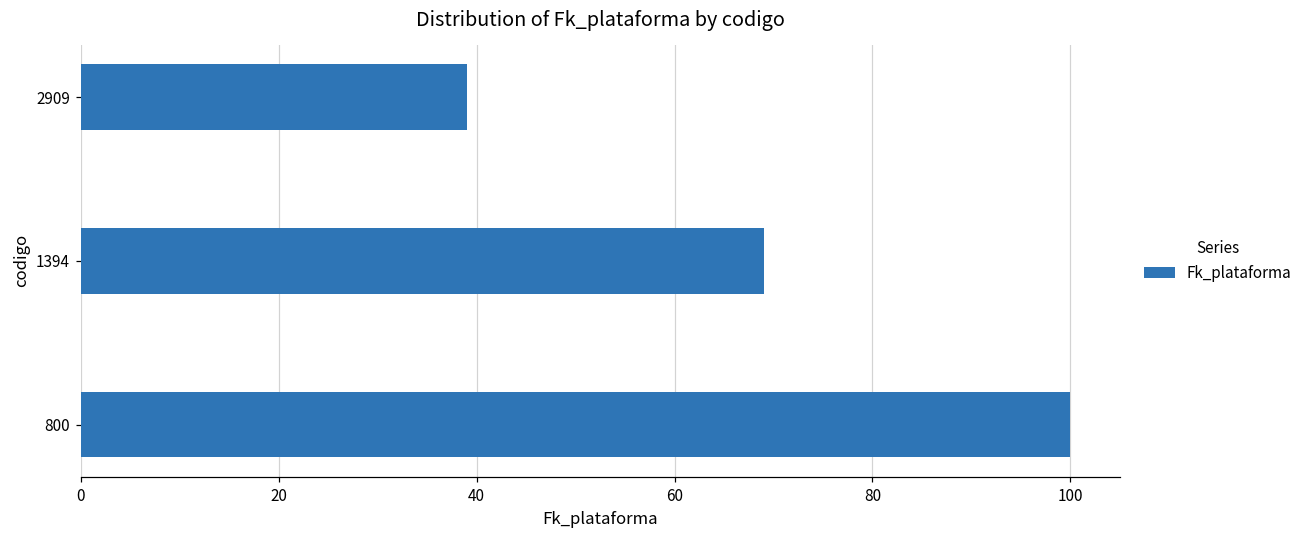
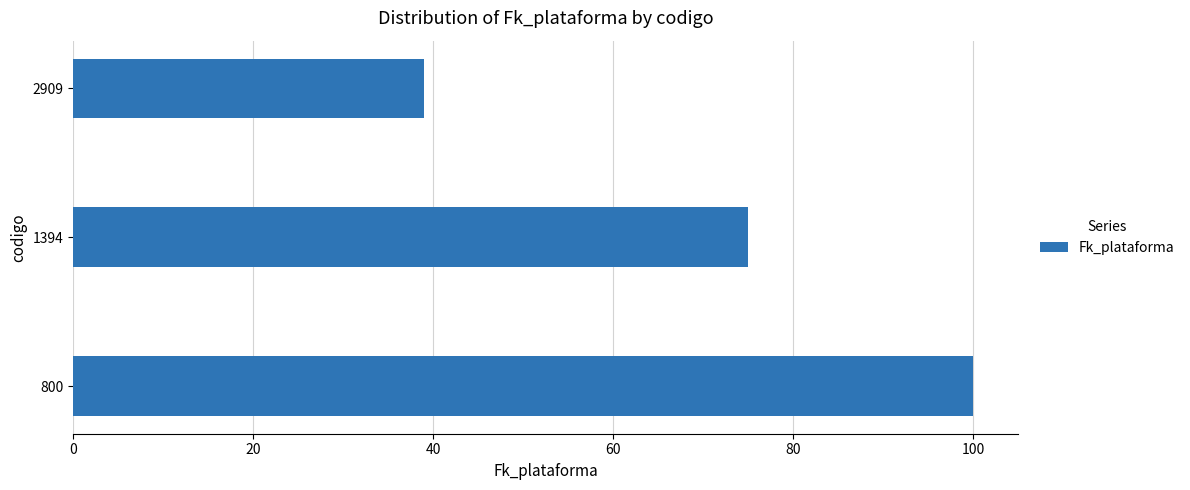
1394: 69 -> 75
